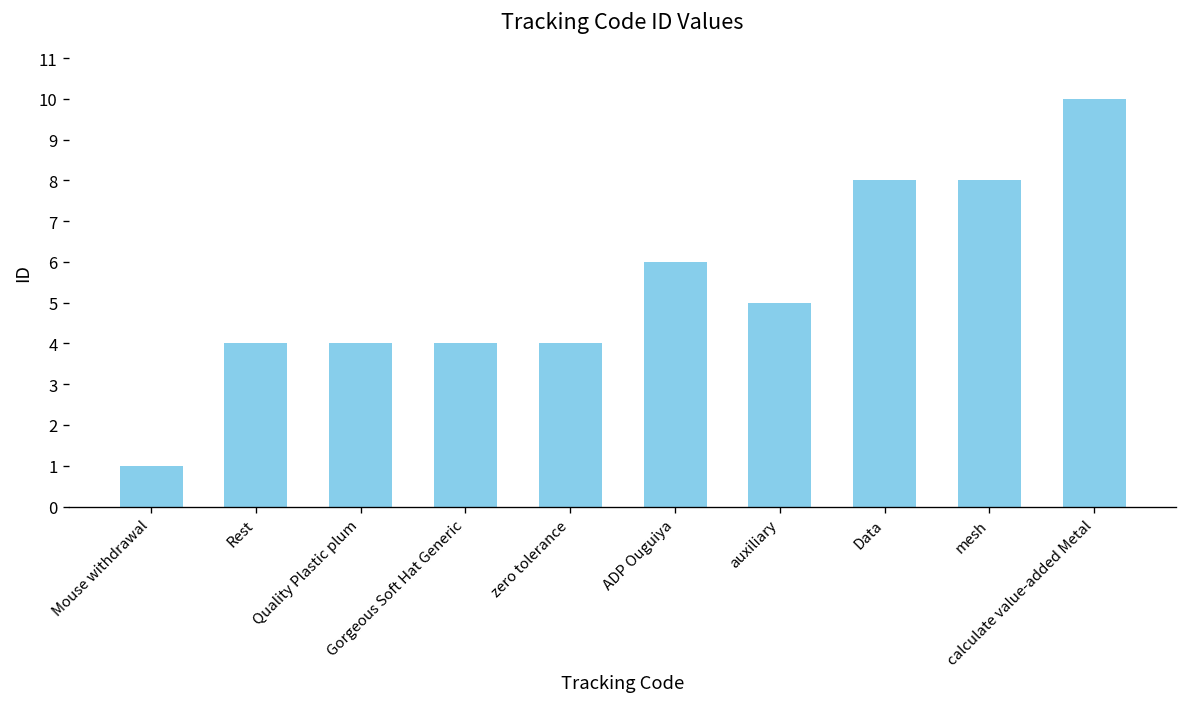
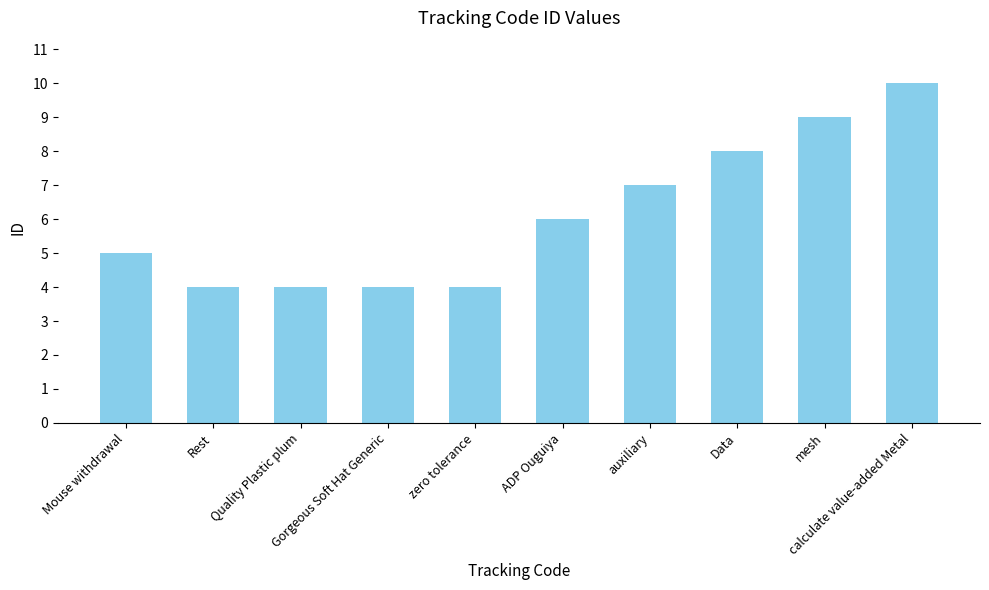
Mouse withdrawal: 1 -> 5
auxiliary: 5 -> 7
mesh: 8 -> 9
